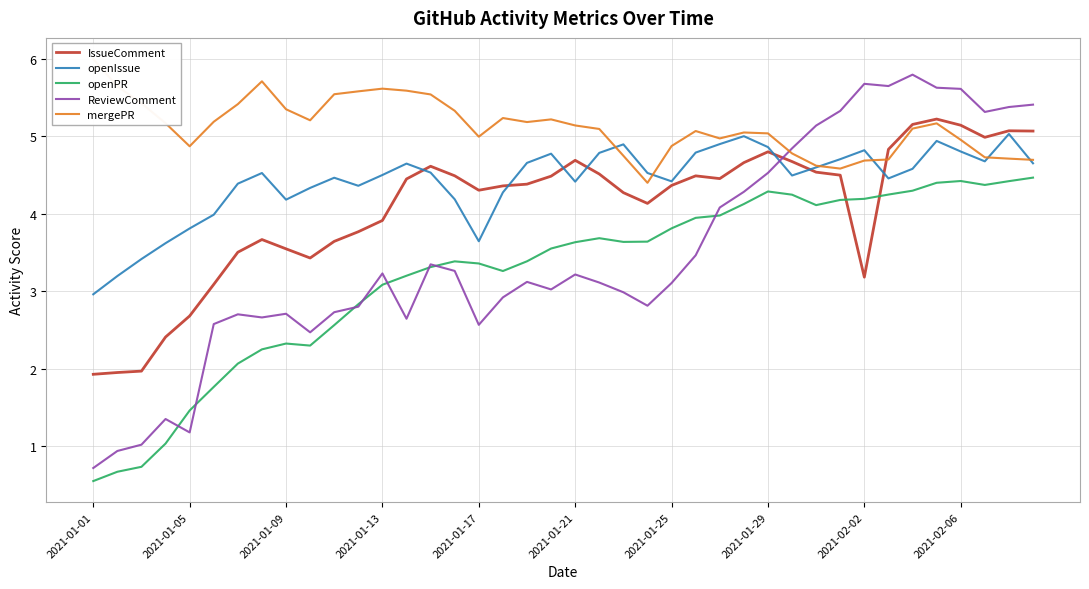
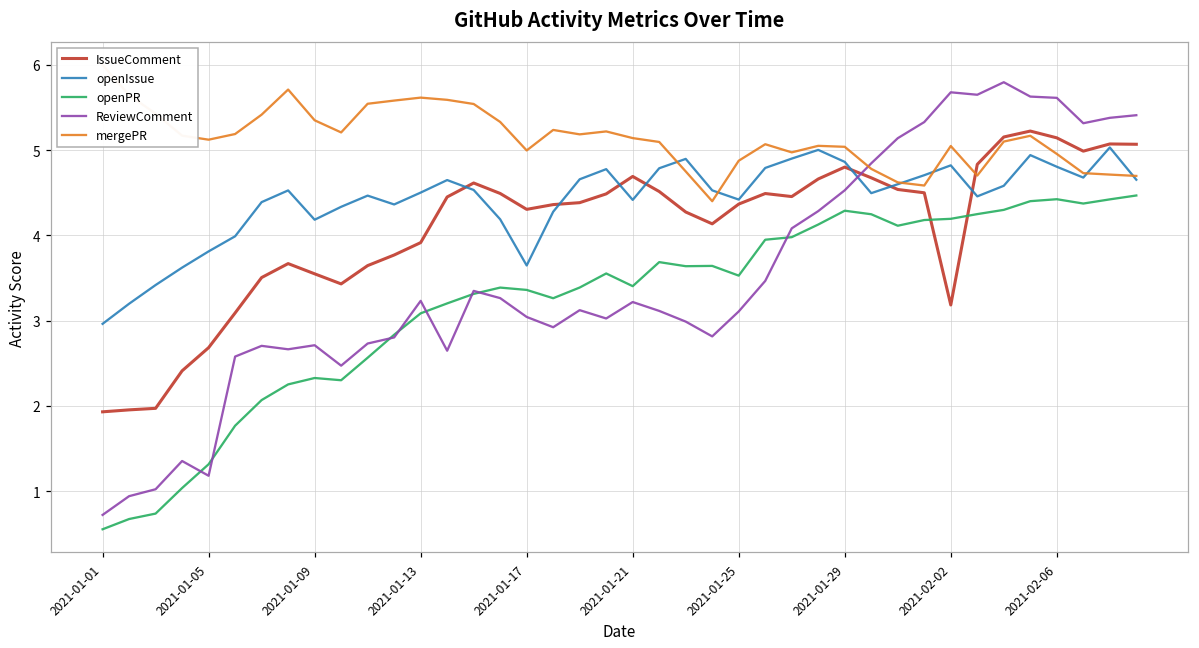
openPR, 2021-01-05: 1.5 -> 1.3
mergePR, 2021-01-05: 4.9 -> 5.1
ReviewComment, 2021-01-17: 2.6 -> 3.0
openPR, 2021-01-21: 3.6 -> 3.4
openPR, 2021-01-25: 3.8 -> 3.5
mergePR, 2021-02-02: 4.7 -> 5.0
